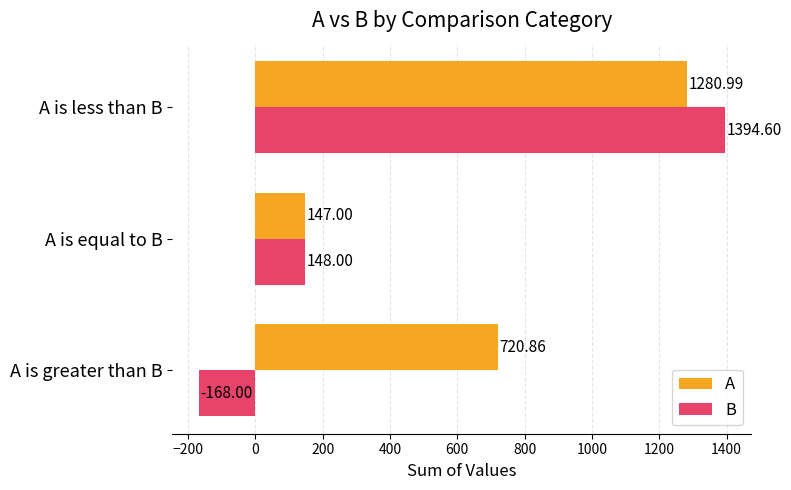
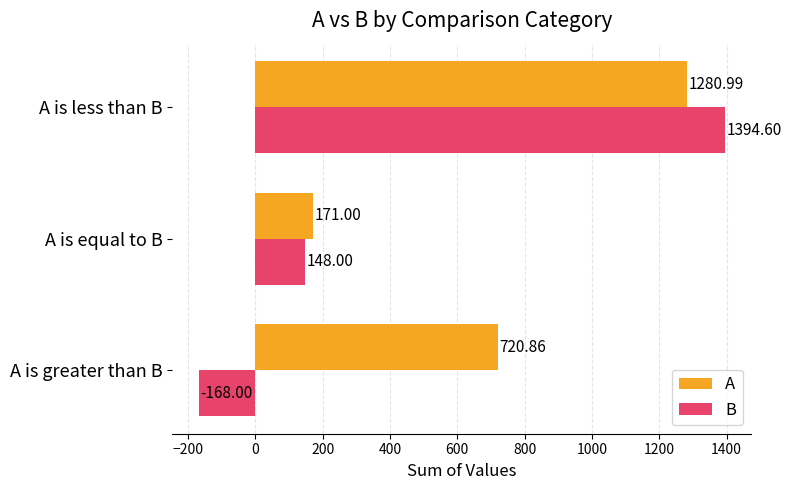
A, A is equal to B: 147.00 -> 171.00
